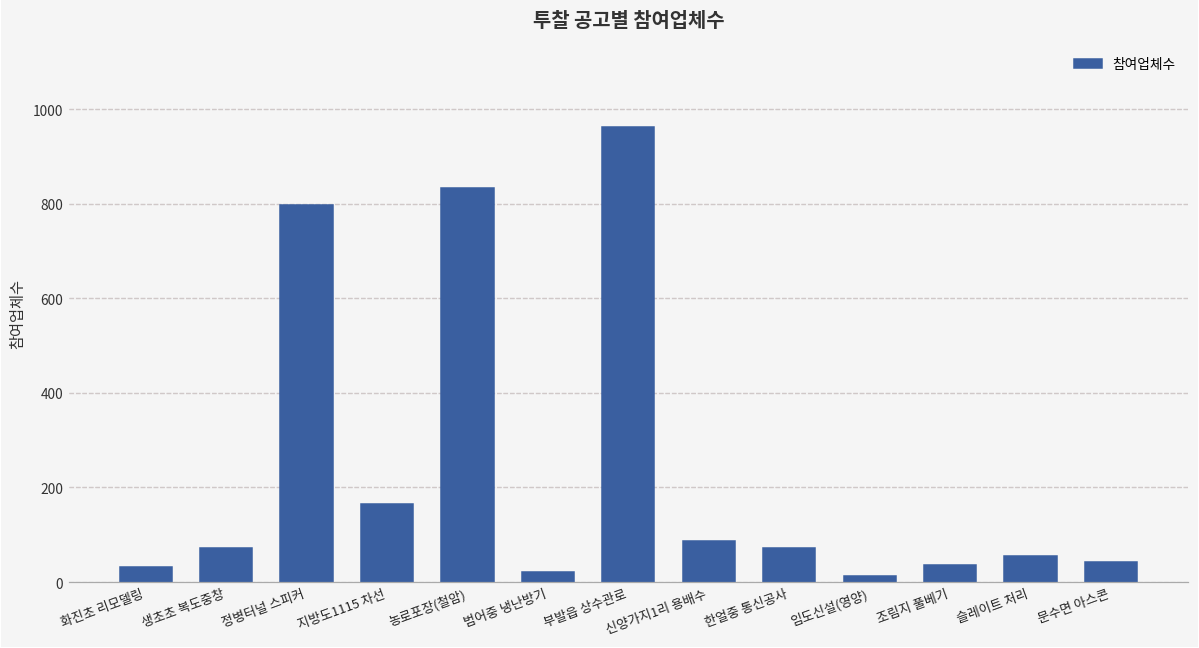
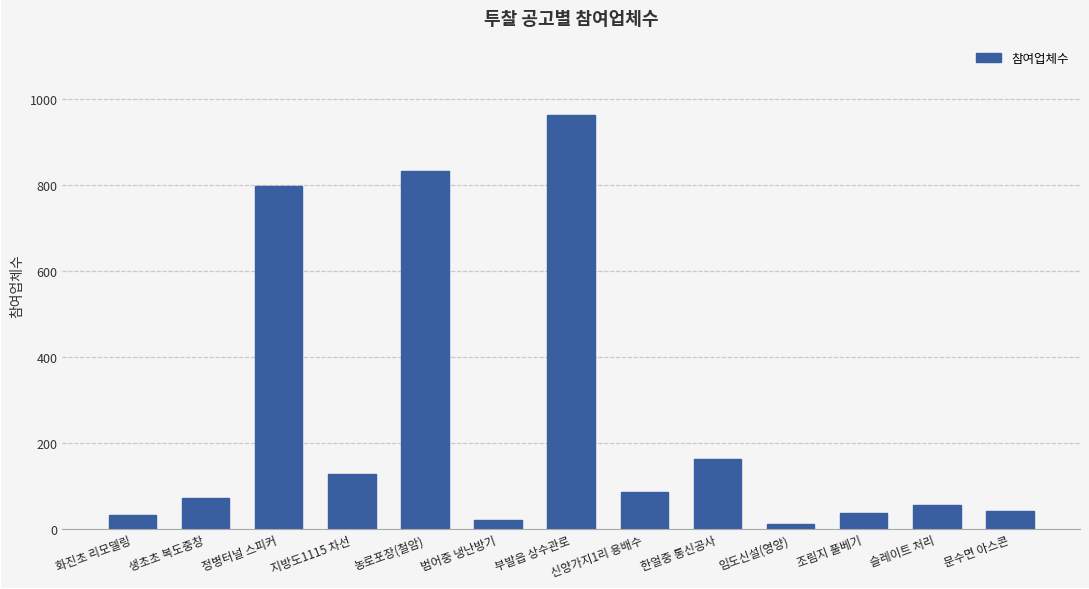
지방도1115 차선: 170 -> 130
한얼중 통신공사: 70 -> 160
